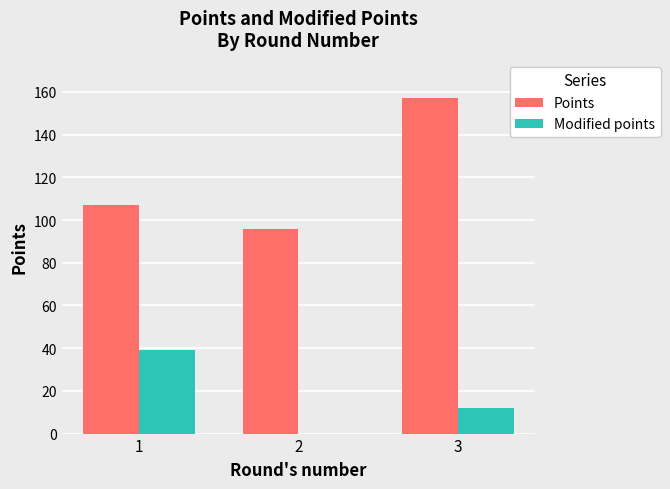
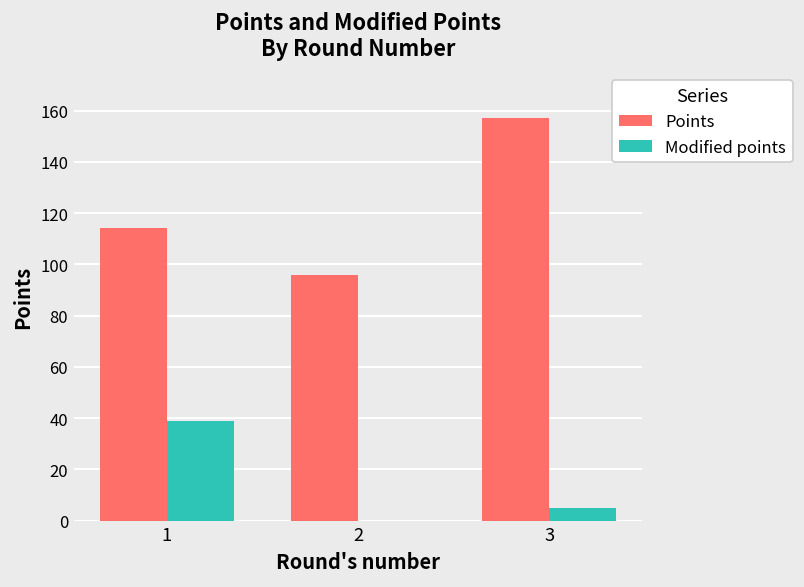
Points, 1: 107 -> 114
Modified points, 3: 12 -> 5
